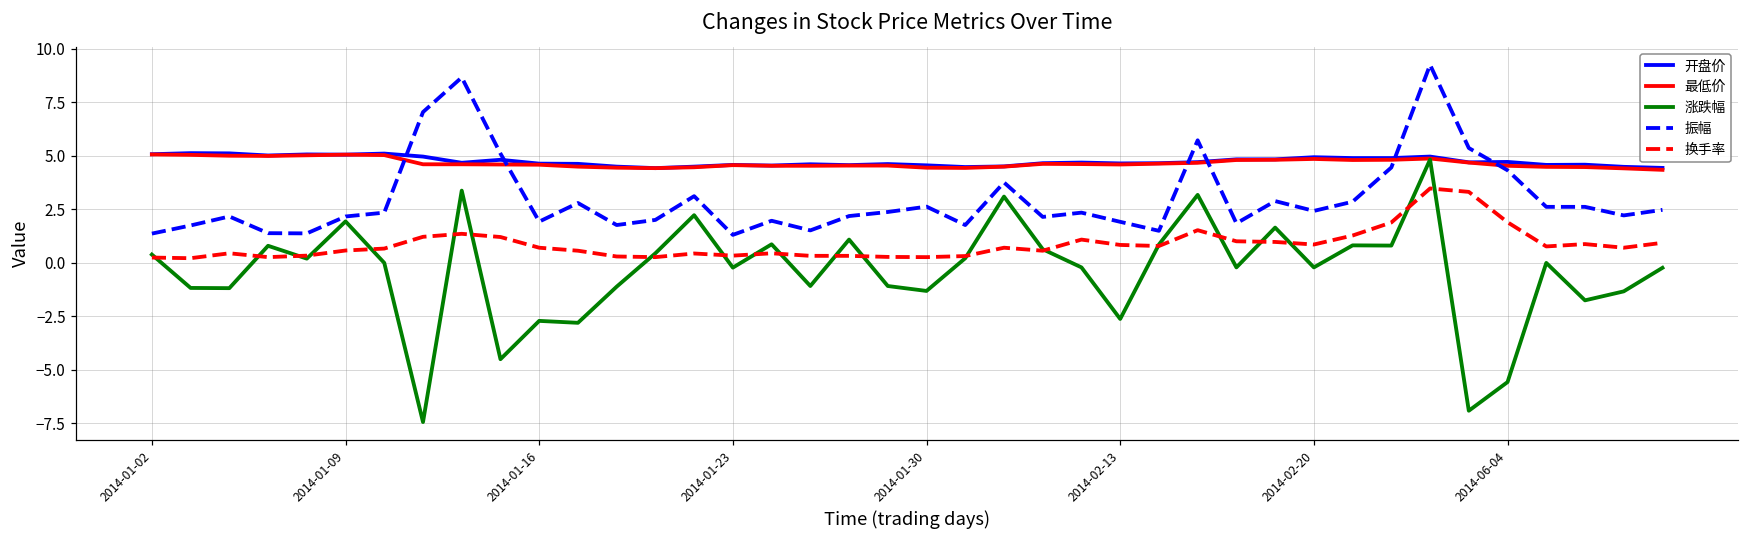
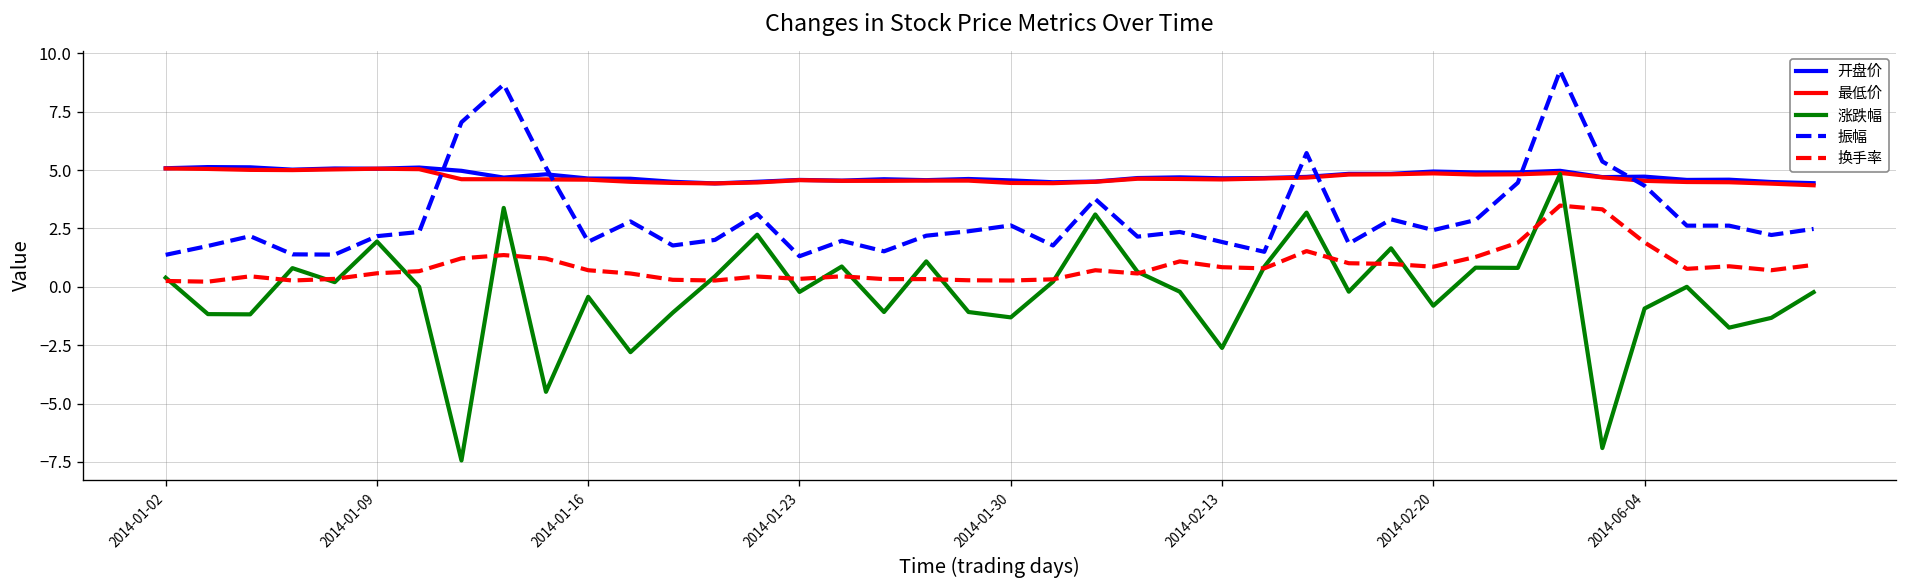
涨跌幅, 2014-01-16: -2.7 -> -0.4
涨跌幅, 2014-02-20: -0.2 -> -0.8
涨跌幅, 2014-06-04: -5.6 -> -0.9
